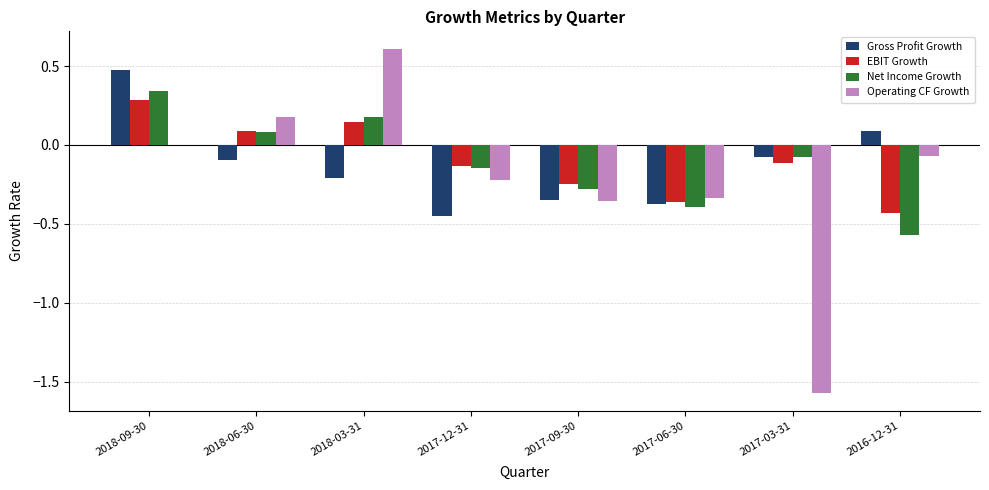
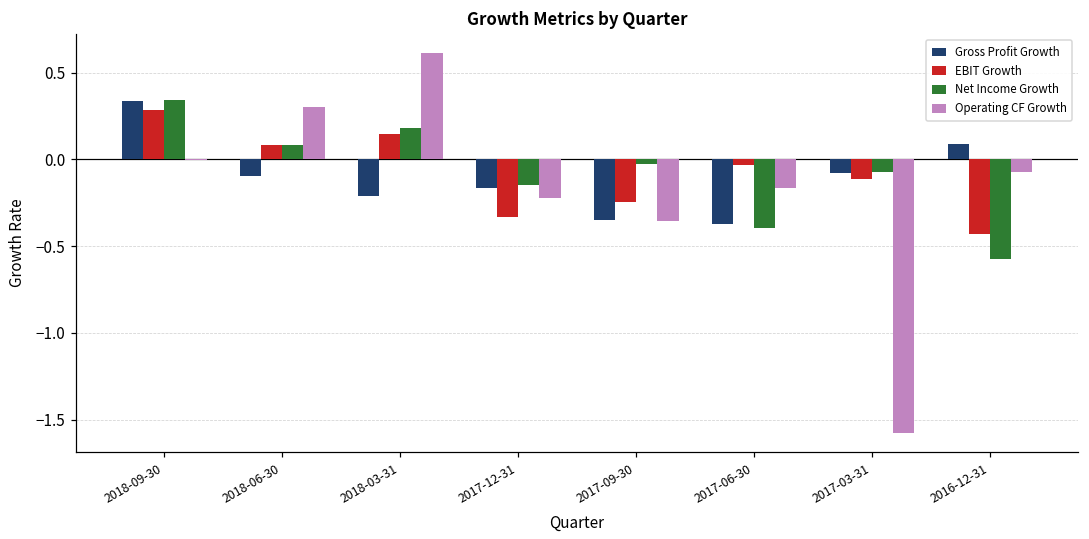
Gross Profit Growth, 2018-09-30: 0.48 -> 0.34
Operating CF Growth, 2018-06-30: 0.18 -> 0.30
Gross Profit Growth, 2017-12-31: -0.45 -> -0.17
EBIT Growth, 2017-12-31: -0.13 -> -0.33
Net Income Growth, 2017-09-30: -0.28 -> -0.03
EBIT Growth, 2017-06-30: -0.36 -> -0.03
Operating CF Growth, 2017-06-30: -0.33 -> -0.16
